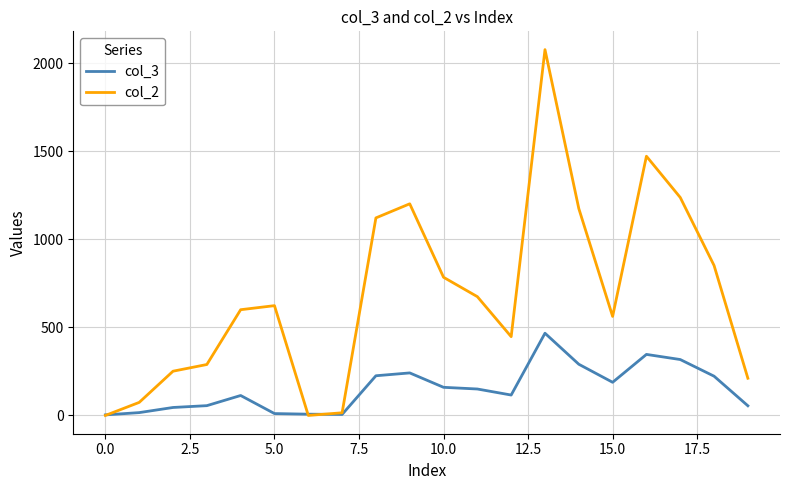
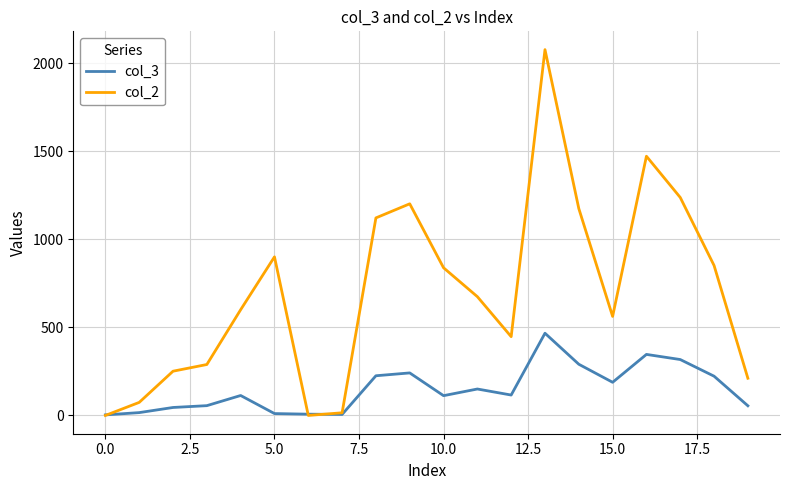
col_2, 5.0: 620 -> 900
col_3, 10.0: 160 -> 110
col_2, 10.0: 780 -> 840
